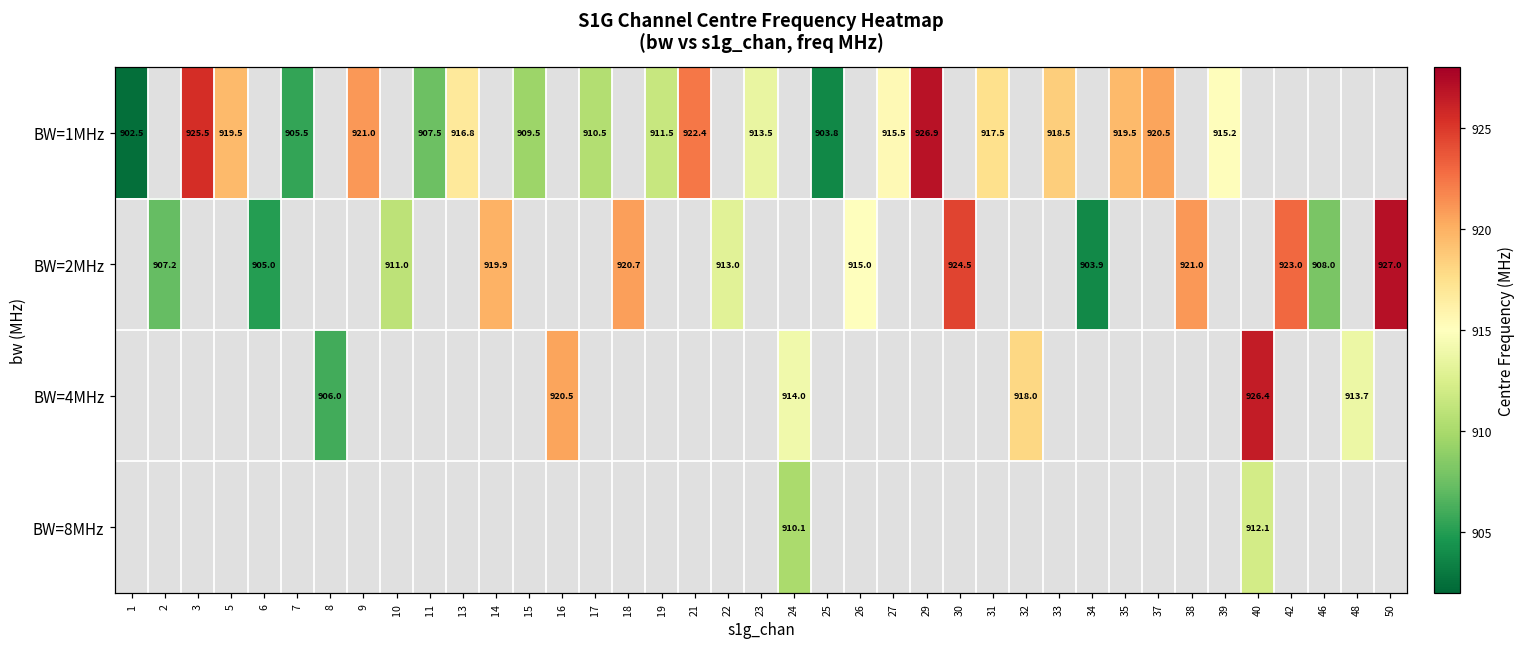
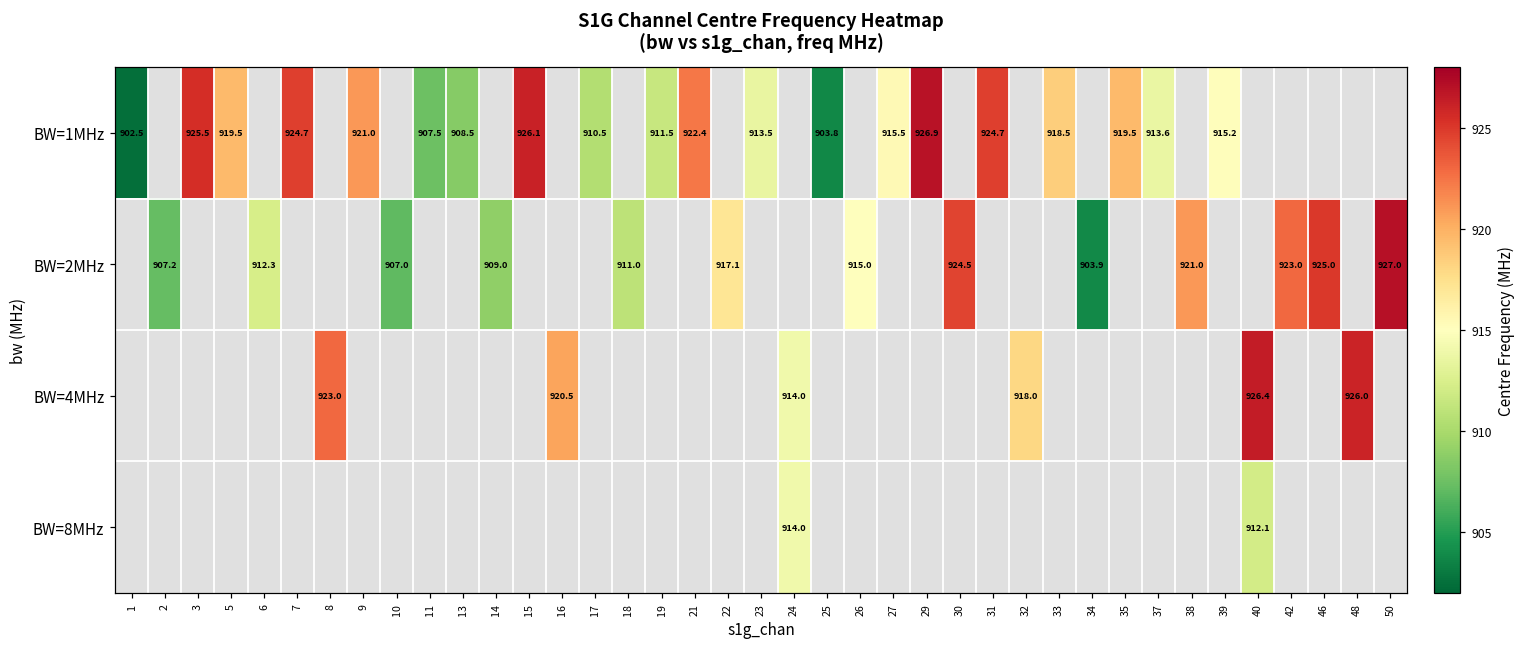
BW=1MHz, 7: 905.5 -> 924.7
BW=1MHz, 13: 916.8 -> 908.5
BW=1MHz, 15: 909.5 -> 926.1
BW=1MHz, 31: 917.5 -> 924.7
BW=1MHz, 37: 920.5 -> 913.6
BW=2MHz, 6: 905.0 -> 912.3
BW=2MHz, 10: 911.0 -> 907.0
BW=2MHz, 14: 919.9 -> 909.0
BW=2MHz, 18: 920.7 -> 911.0
BW=2MHz, 22: 913.0 -> 917.1
BW=2MHz, 46: 908.0 -> 925.0
BW=4MHz, 8: 906.0 -> 923.0
BW=4MHz, 48: 913.7 -> 926.0
BW=8MHz, 24: 910.1 -> 914.0
